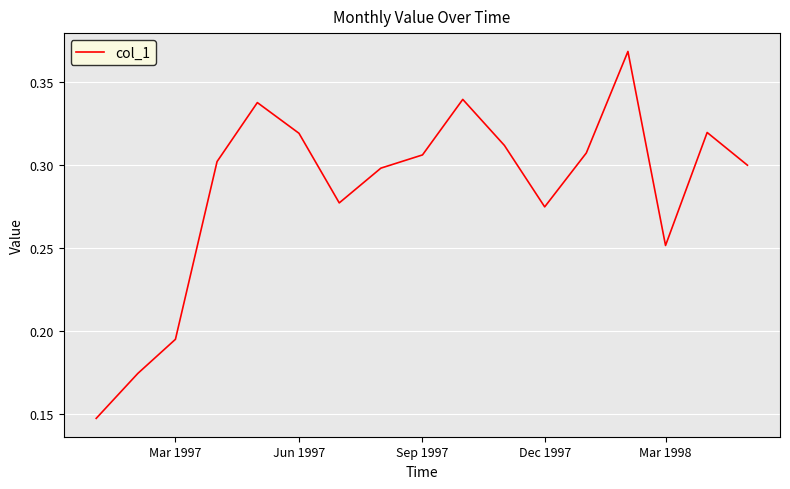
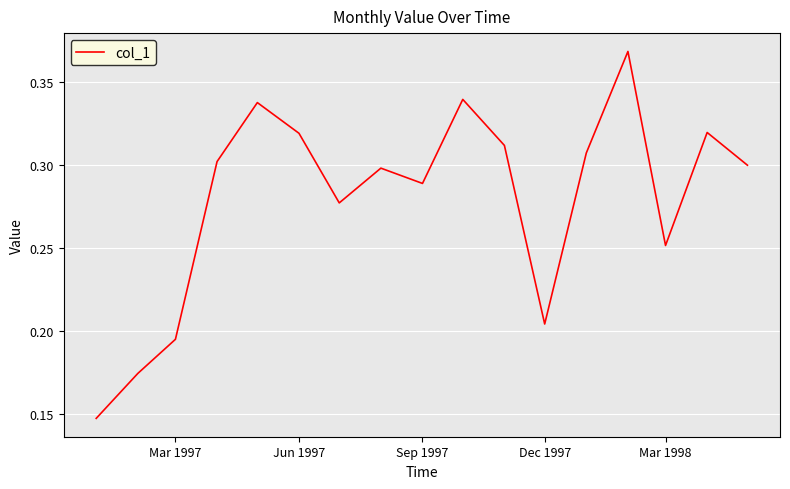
Sep 1997: 0.306 -> 0.289
Dec 1997: 0.275 -> 0.204
